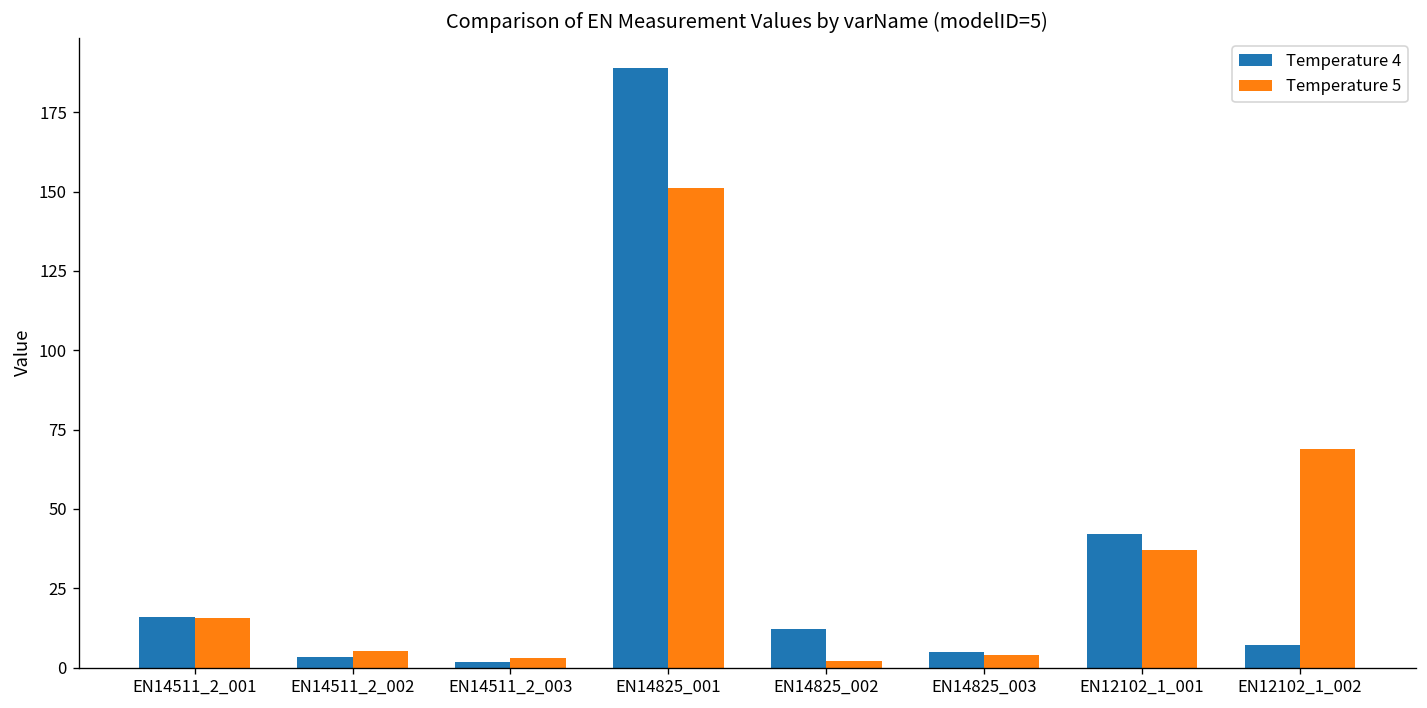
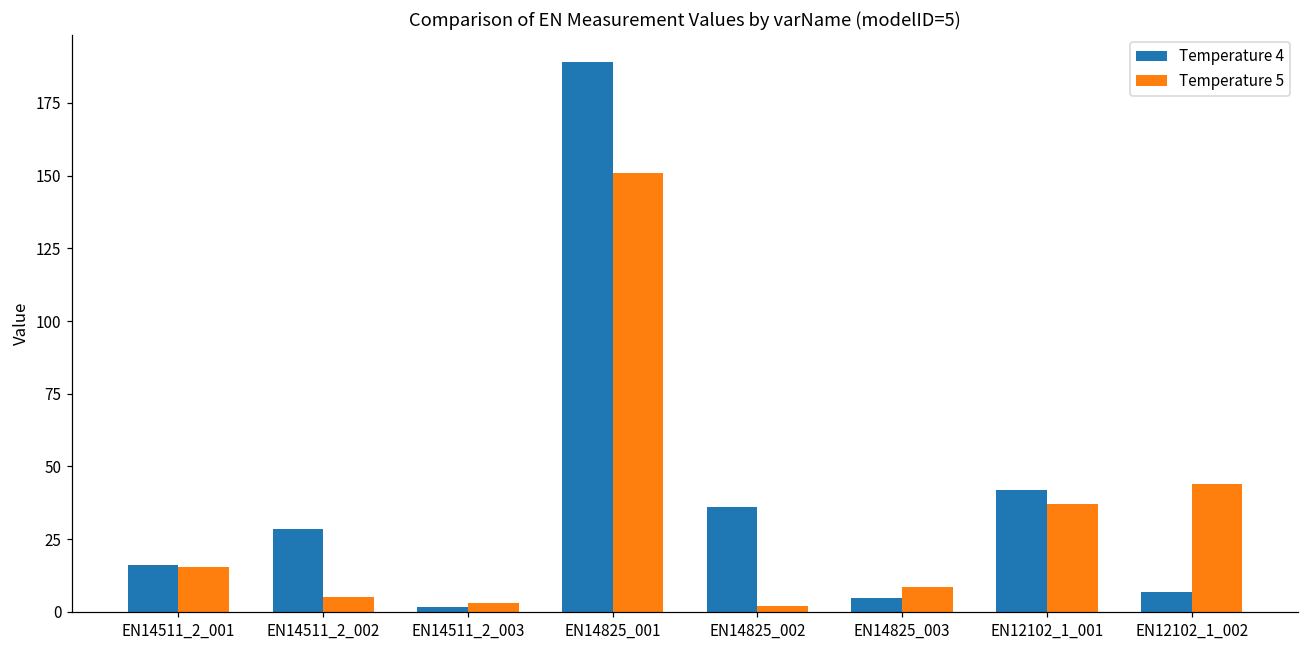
Temperature 4, EN14511_2_002: 3 -> 28
Temperature 4, EN14825_002: 12 -> 36
Temperature 5, EN14825_003: 4 -> 9
Temperature 5, EN12102_1_002: 69 -> 44
